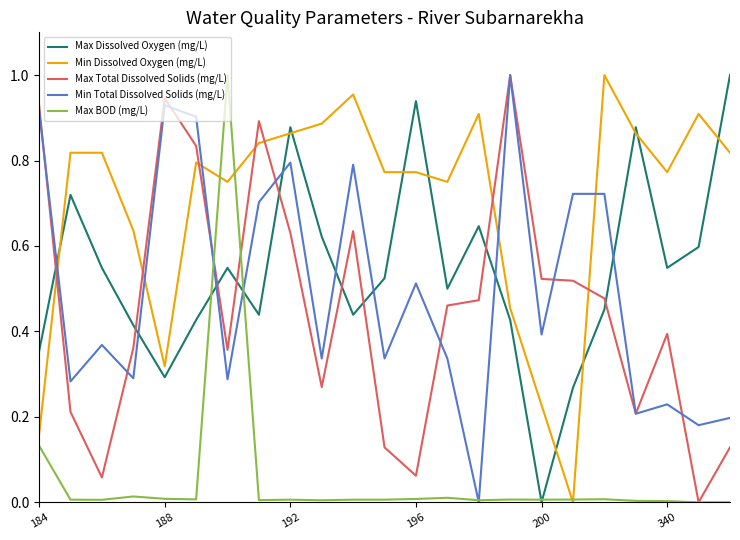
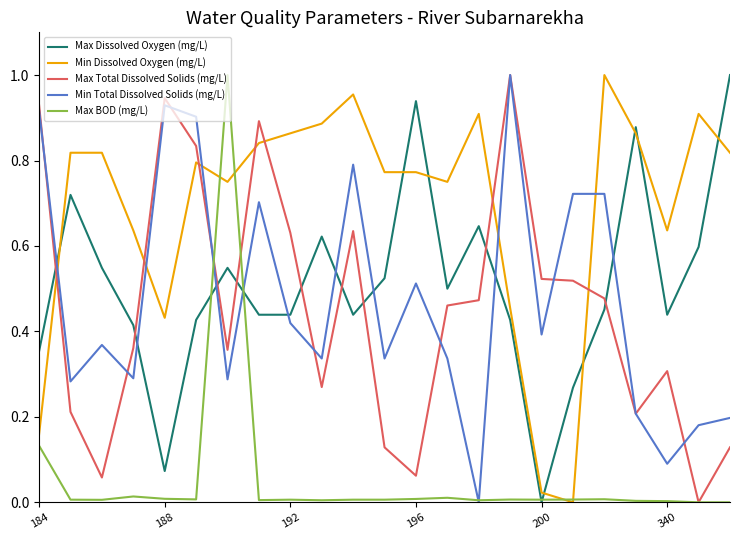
Max Dissolved Oxygen (mg/L), 188: 0.29 -> 0.07
Min Dissolved Oxygen (mg/L), 188: 0.32 -> 0.43
Max Dissolved Oxygen (mg/L), 192: 0.88 -> 0.44
Min Total Dissolved Solids (mg/L), 192: 0.80 -> 0.42
Min Dissolved Oxygen (mg/L), 200: 0.23 -> 0.02
Max Dissolved Oxygen (mg/L), 340: 0.55 -> 0.44
Min Dissolved Oxygen (mg/L), 340: 0.77 -> 0.64
Max Total Dissolved Solids (mg/L), 340: 0.39 -> 0.31
Min Total Dissolved Solids (mg/L), 340: 0.23 -> 0.09
